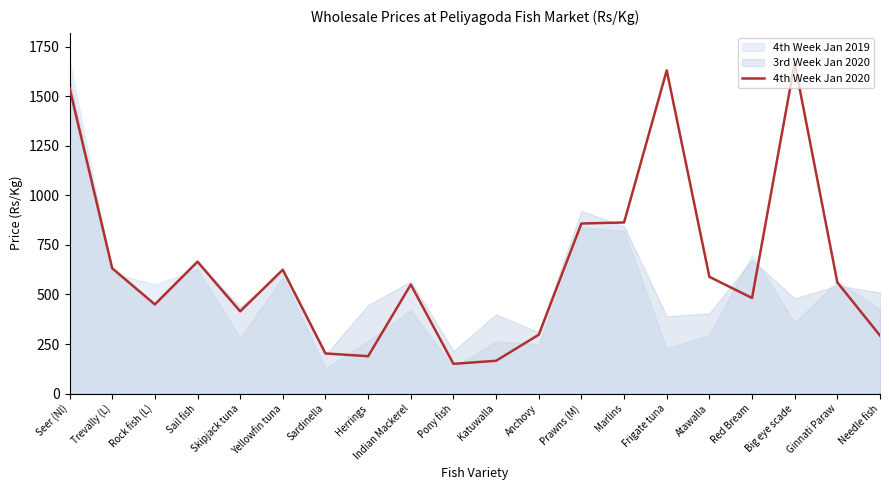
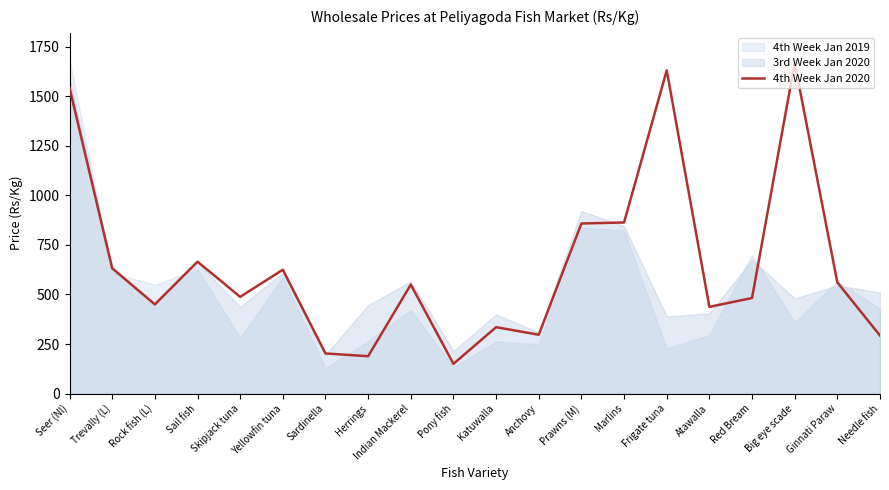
4th Week Jan 2020, Skipjack tuna: 420 -> 490
4th Week Jan 2020, Katuwalla: 170 -> 340
4th Week Jan 2020, Atawalla: 590 -> 440
